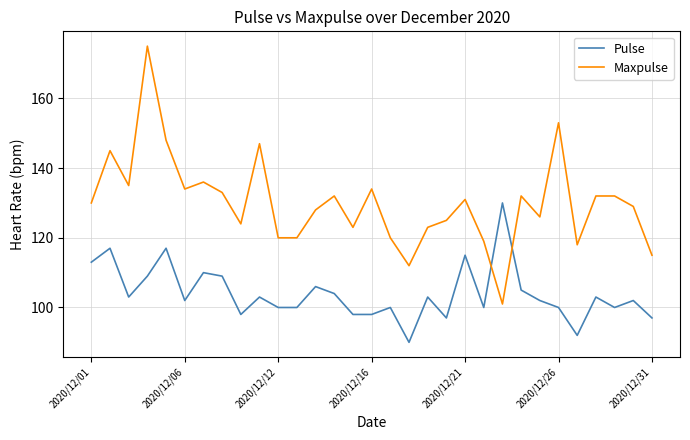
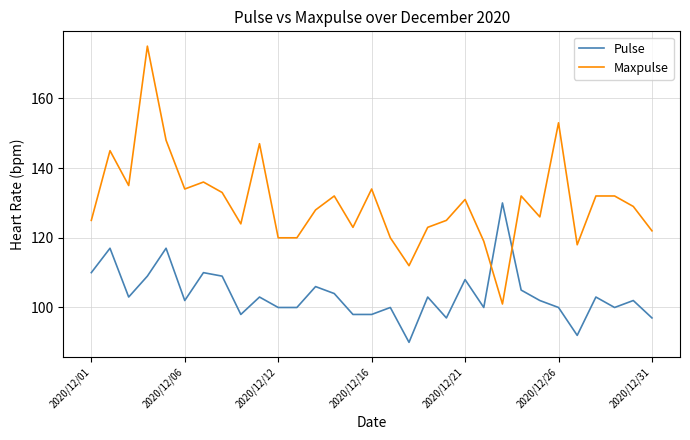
Pulse, 2020/12/01: 113 -> 110
Maxpulse, 2020/12/01: 130 -> 125
Pulse, 2020/12/21: 115 -> 108
Maxpulse, 2020/12/31: 115 -> 122
